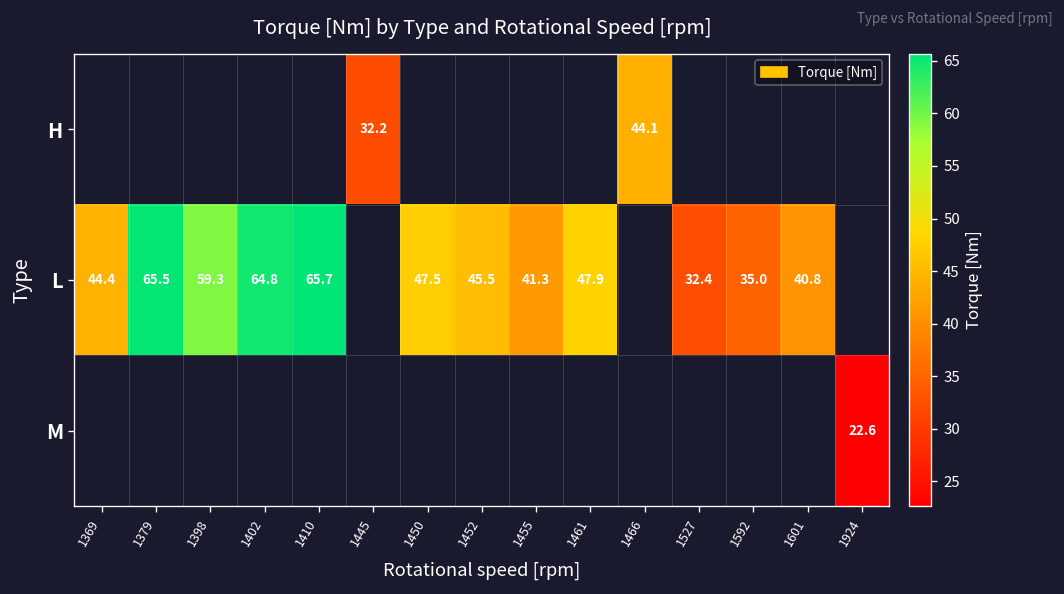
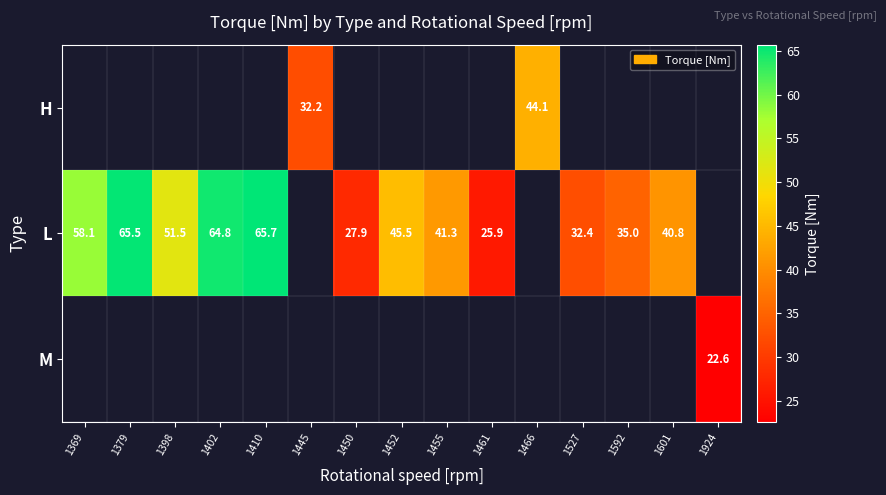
L, 1369: 44.4 -> 58.1
L, 1398: 59.3 -> 51.5
L, 1450: 47.5 -> 27.9
L, 1461: 47.9 -> 25.9
